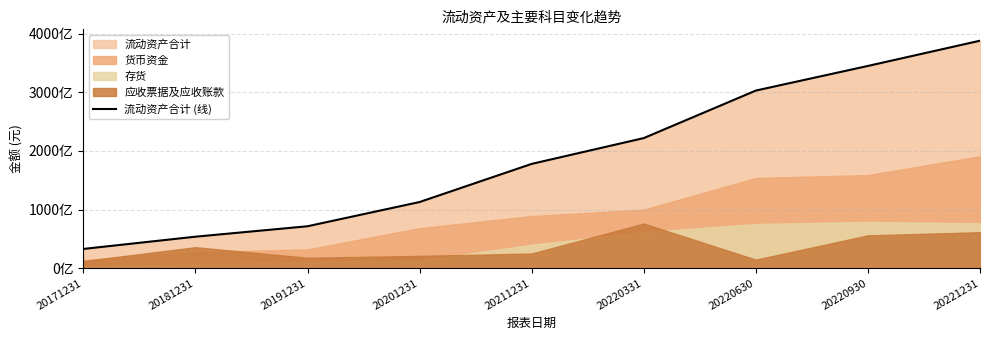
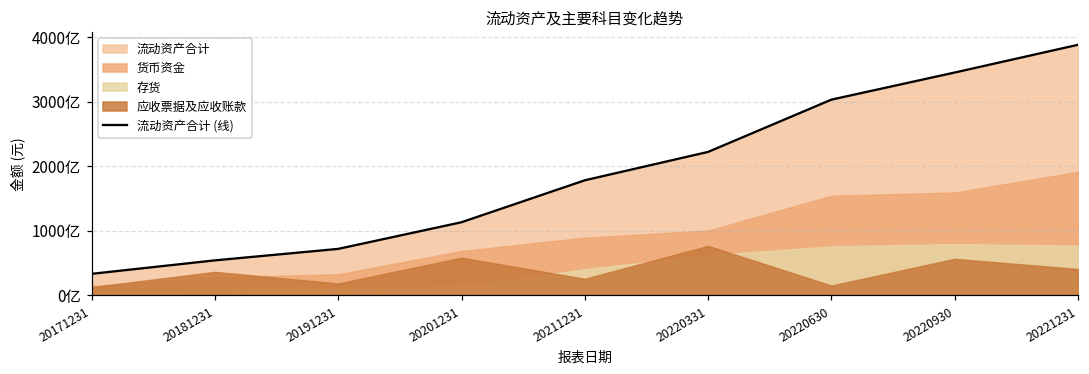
应收票据及应收账款, 20201231: 200亿 -> 600亿
应收票据及应收账款, 20221231: 600亿 -> 400亿
